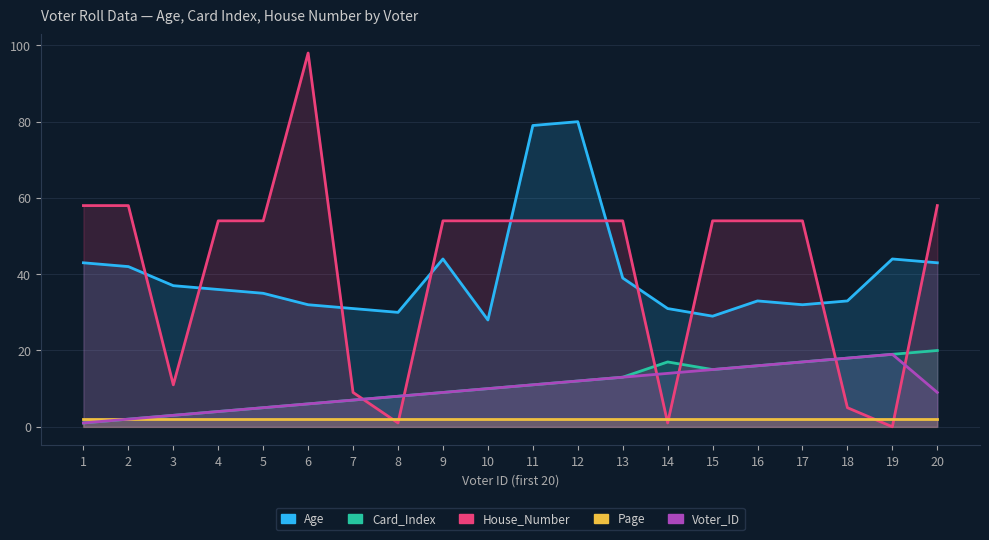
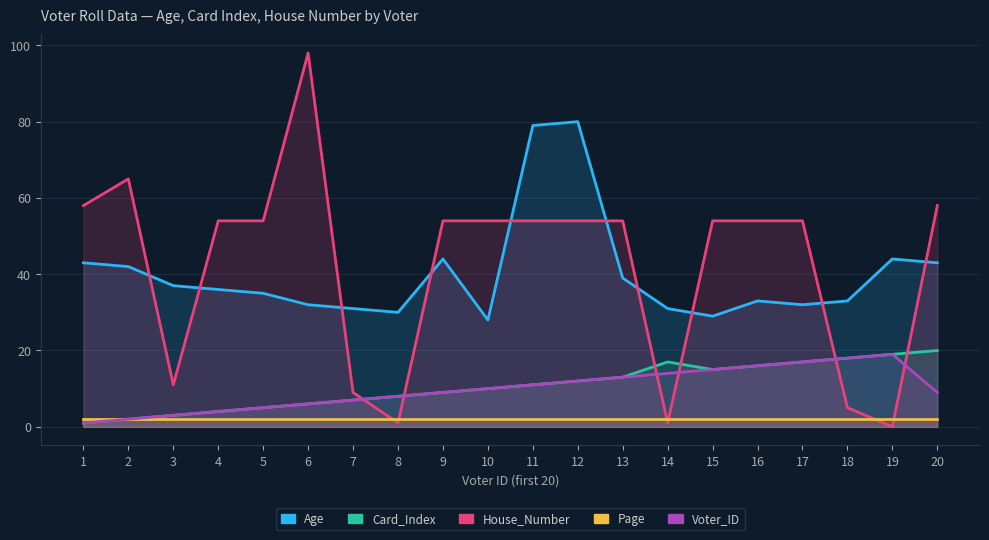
House_Number, 2: 58 -> 65
